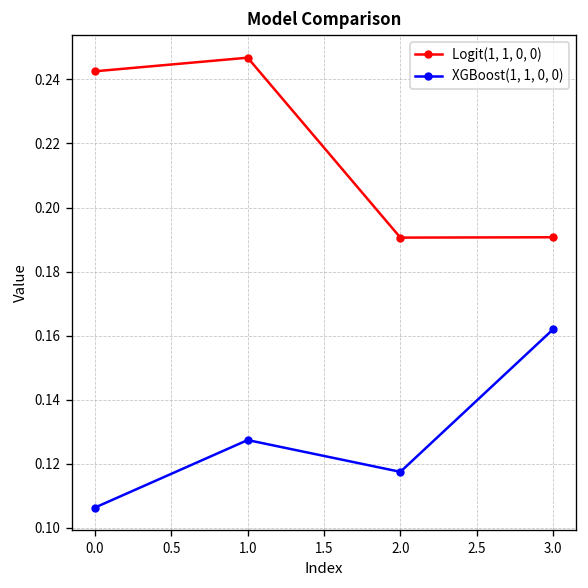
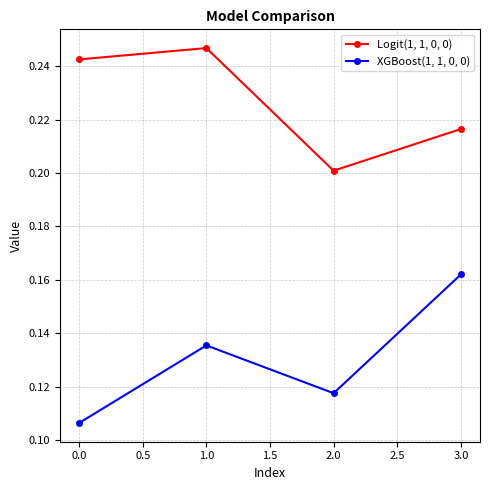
XGBoost(1, 1, 0, 0), 1.0: 0.127 -> 0.135
Logit(1, 1, 0, 0), 2.0: 0.191 -> 0.201
Logit(1, 1, 0, 0), 3.0: 0.191 -> 0.216
